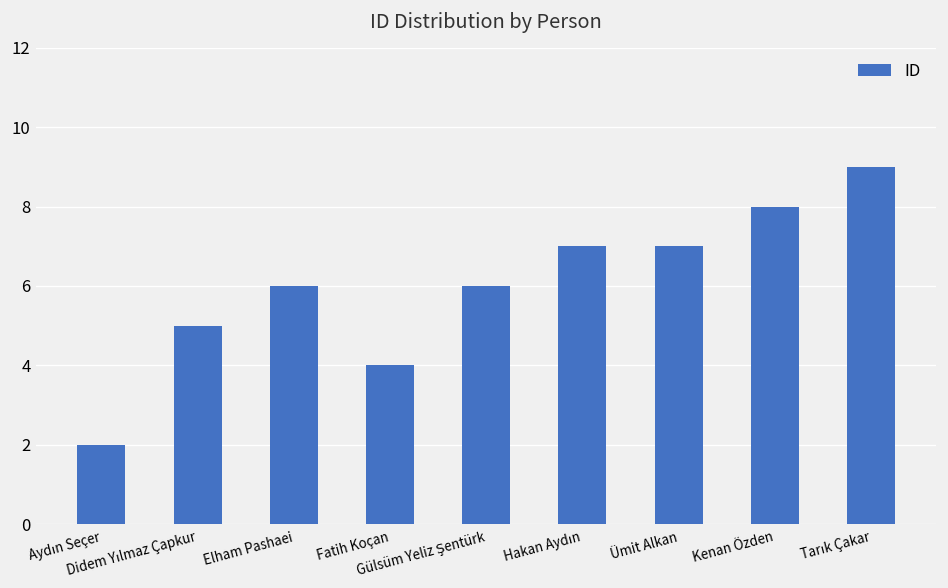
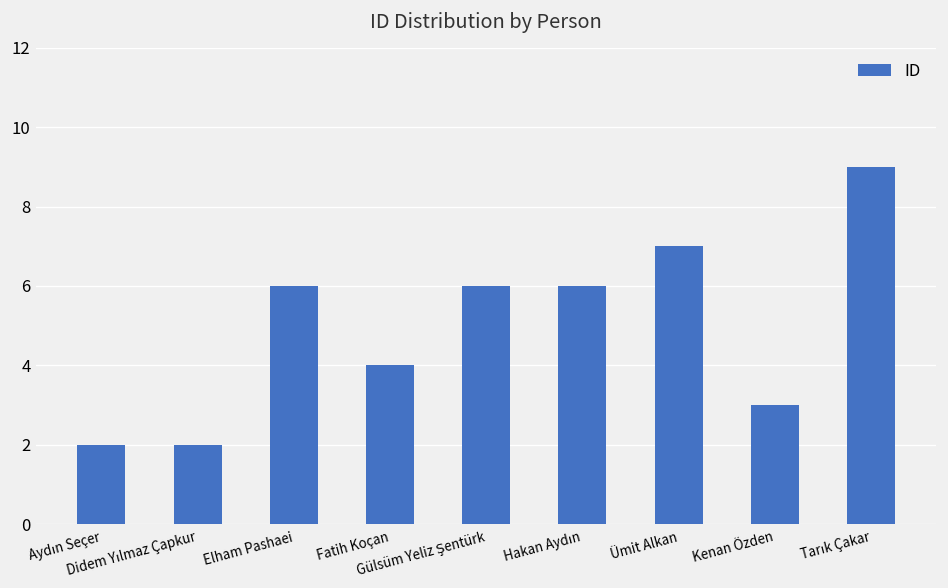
Didem Yılmaz Çapkur: 5 -> 2
Hakan Aydın: 7 -> 6
Kenan Özden: 8 -> 3
